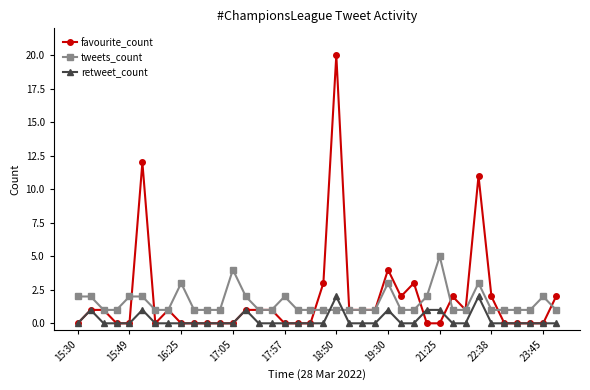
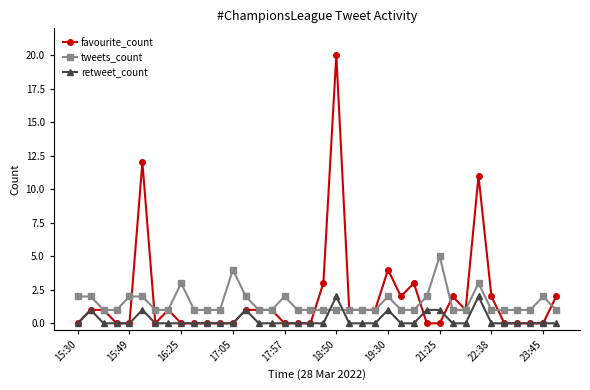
tweets_count, 19:30: 3 -> 2
